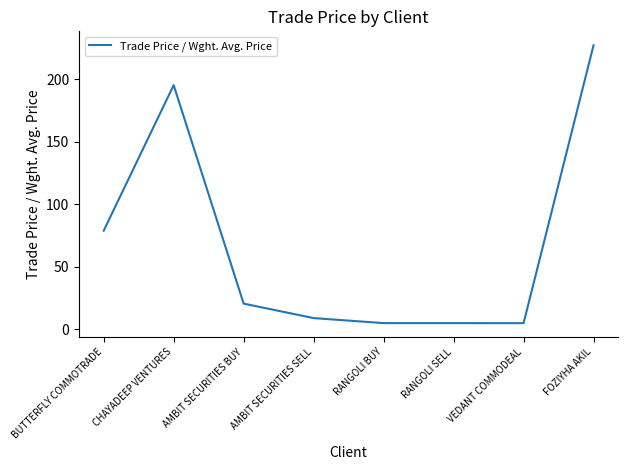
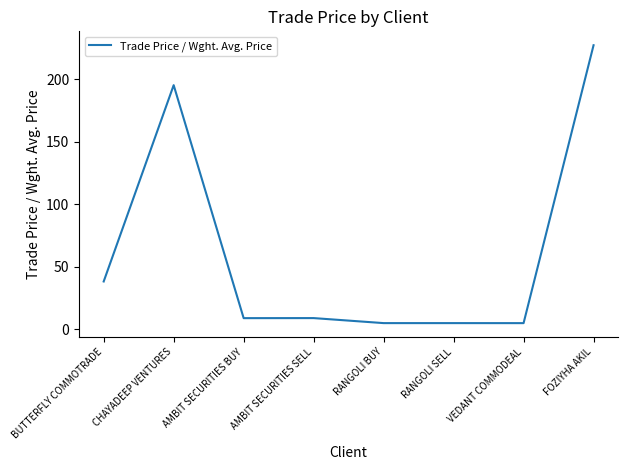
BUTTERFLY COMMOTRADE: 79 -> 38
AMBIT SECURITIES BUY: 20 -> 9
